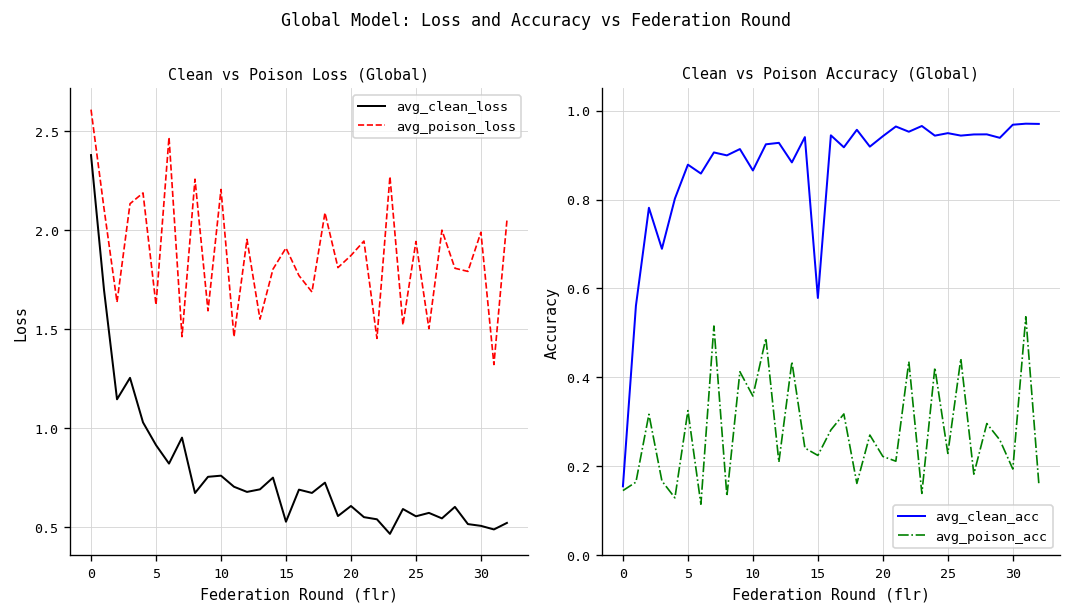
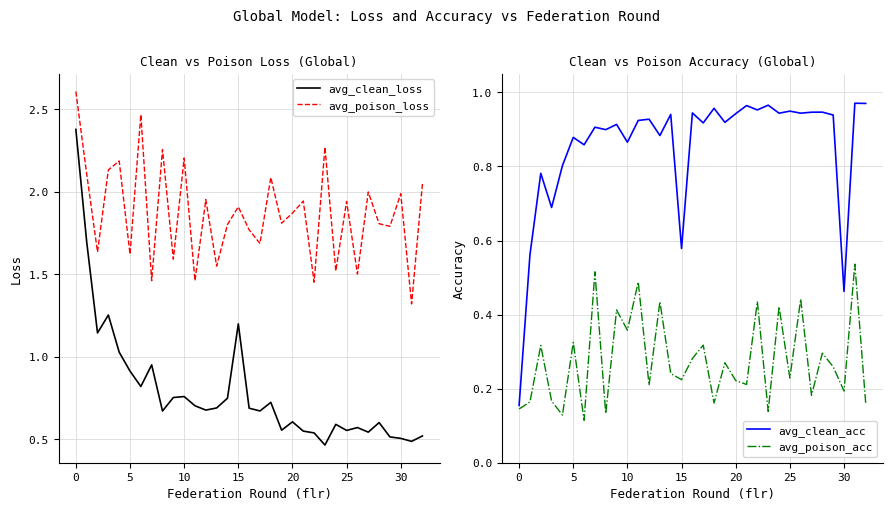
Clean vs Poison Loss (Global), avg_clean_loss, 15: 0.53 -> 1.20
Clean vs Poison Accuracy (Global), avg_clean_acc, 30: 0.97 -> 0.46
